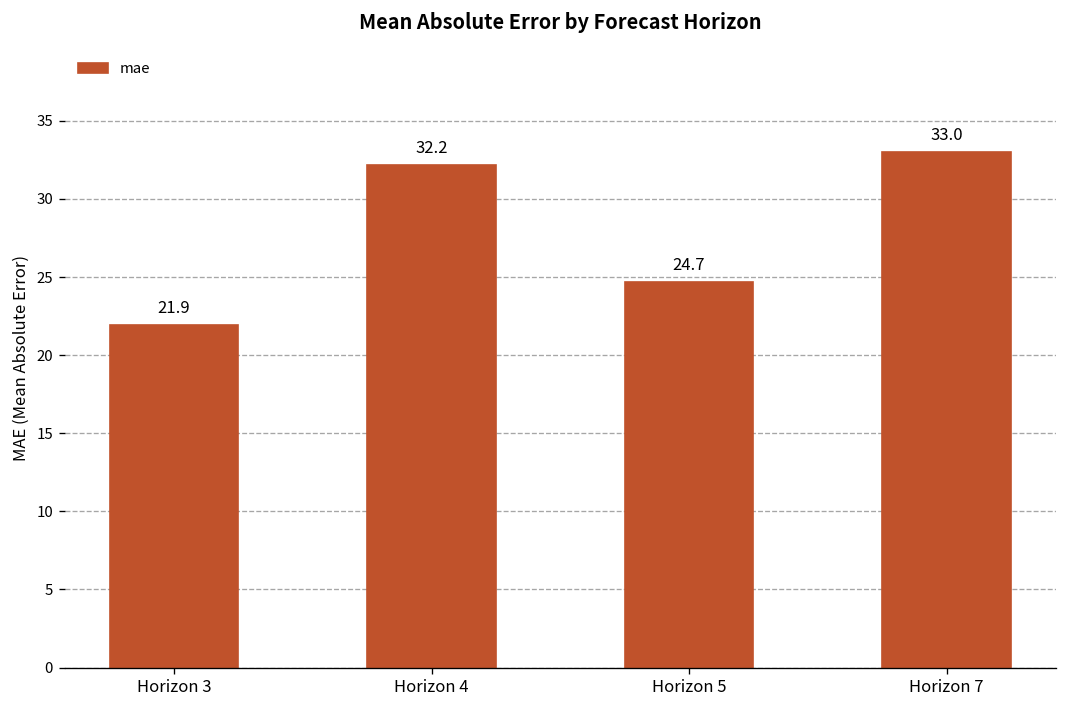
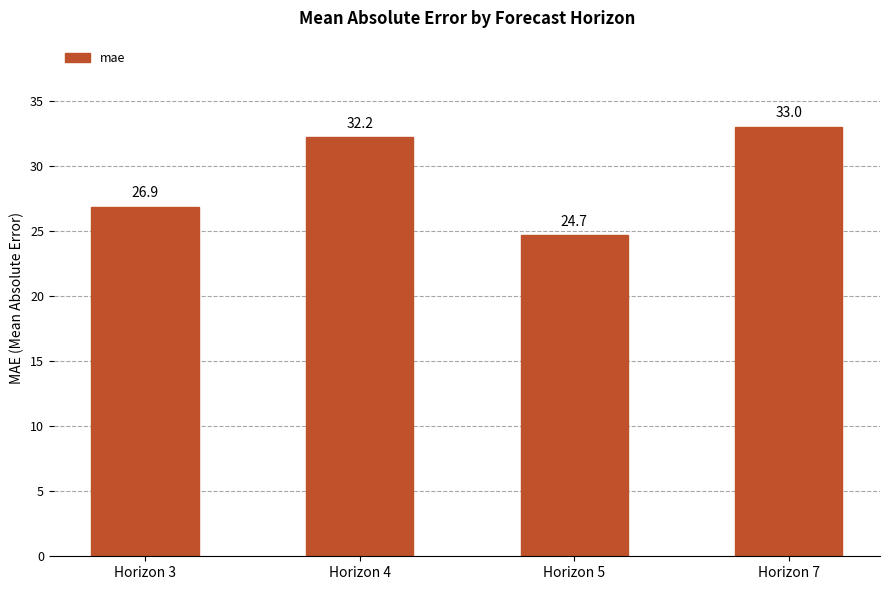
Horizon 3: 21.9 -> 26.9
